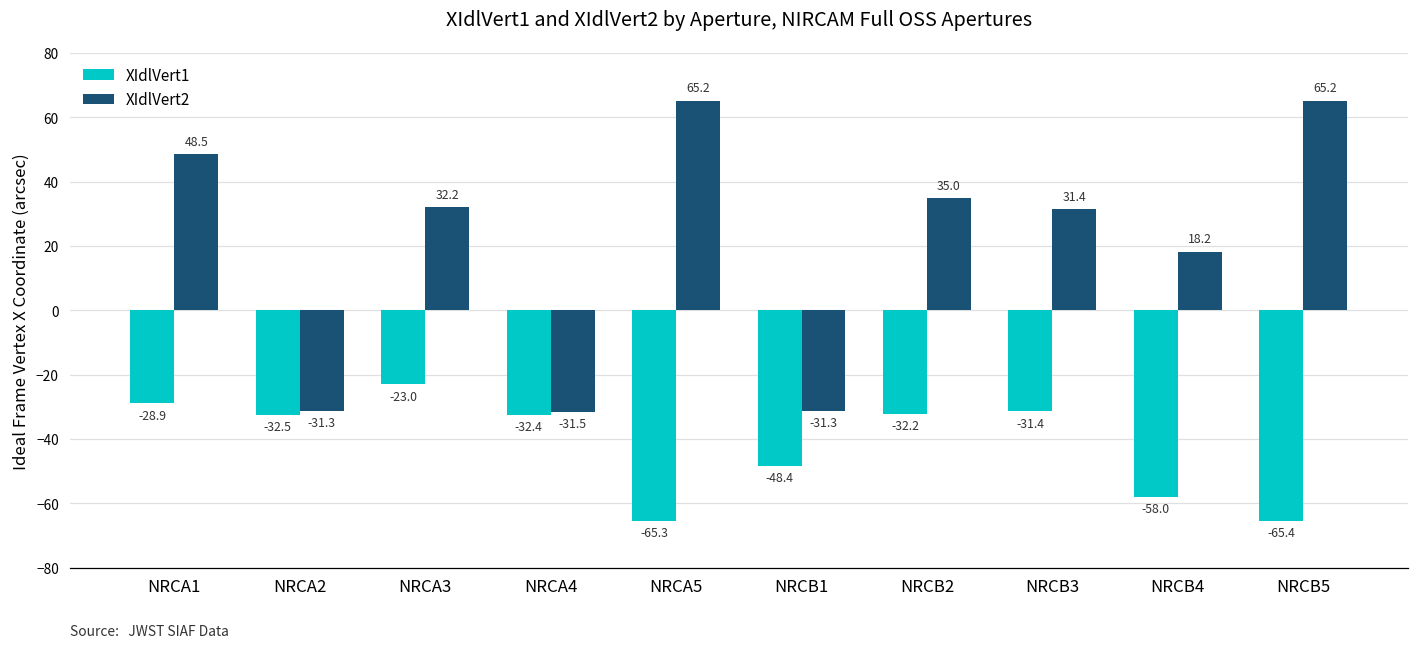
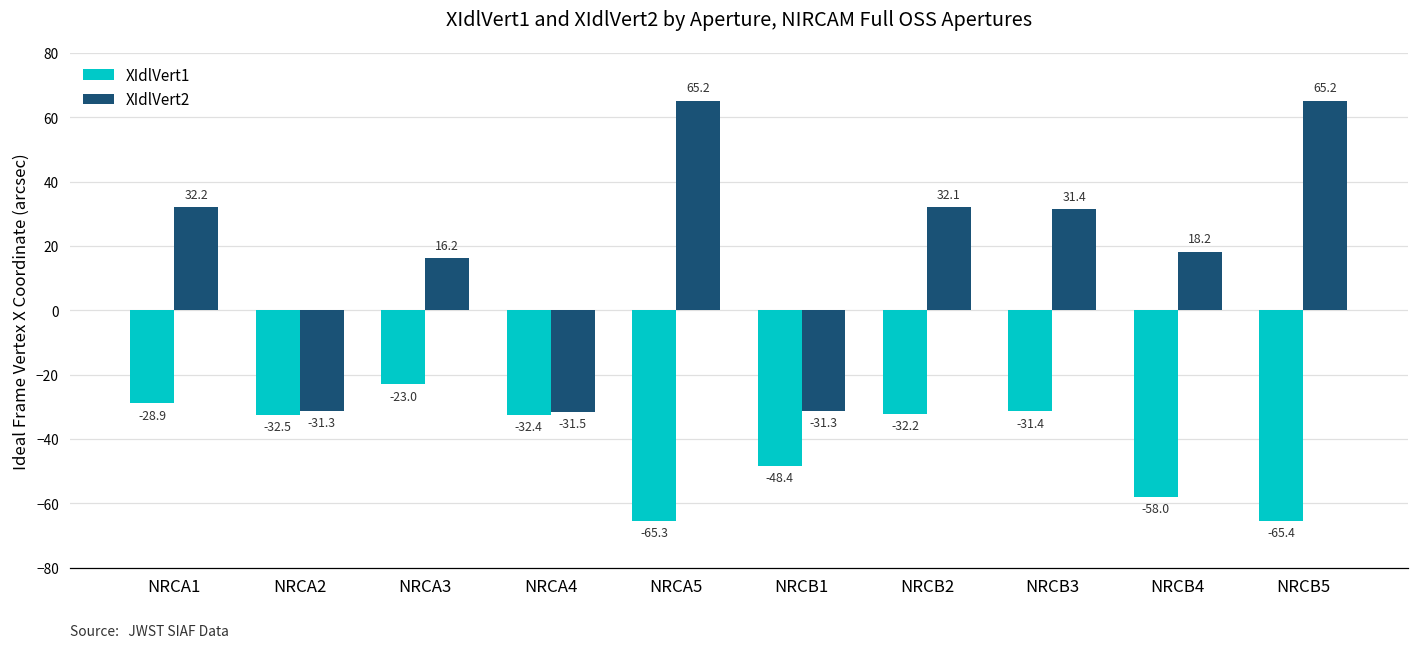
XIdlVert2, NRCA1: 48.5 -> 32.2
XIdlVert2, NRCA3: 32.2 -> 16.2
XIdlVert2, NRCB2: 35.0 -> 32.1
